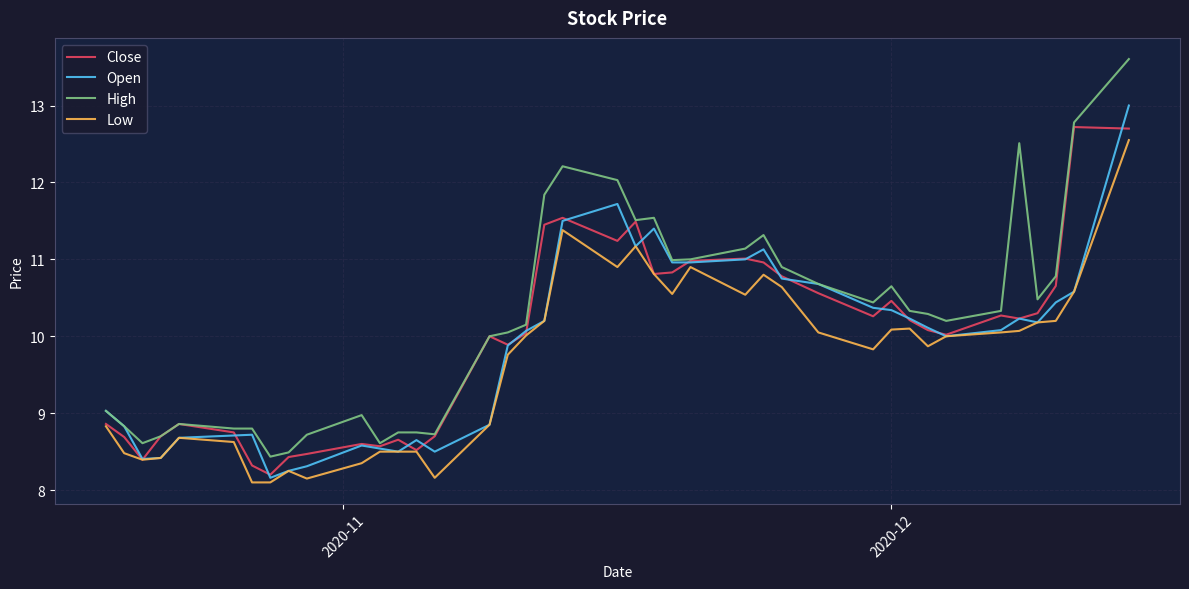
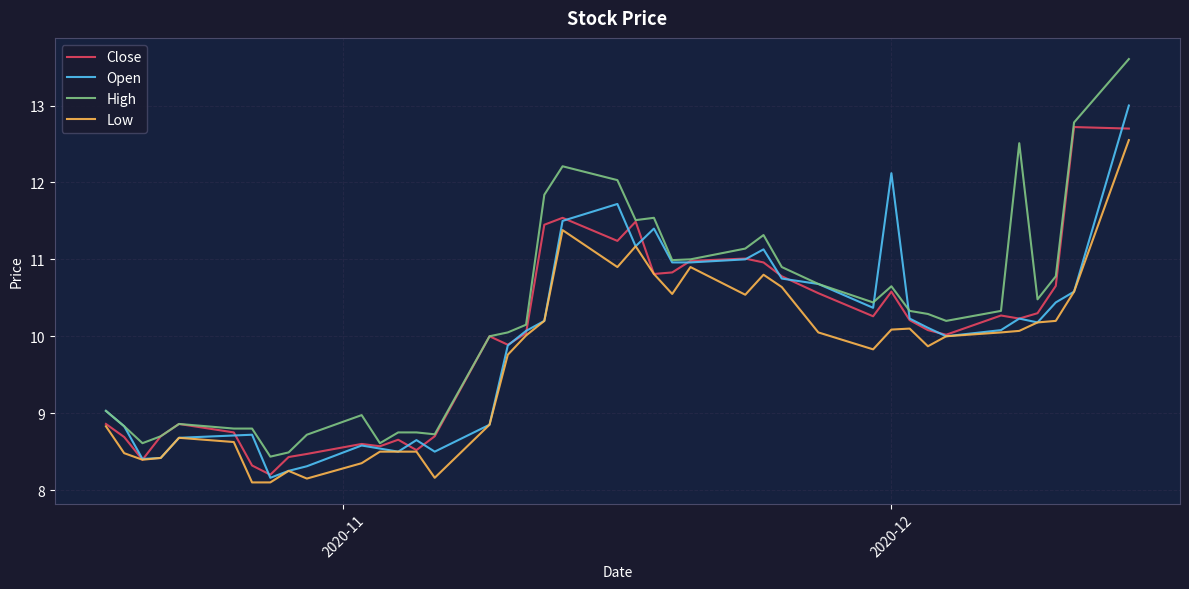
Close, 2020-12: 10.5 -> 10.6
Open, 2020-12: 10.3 -> 12.1
